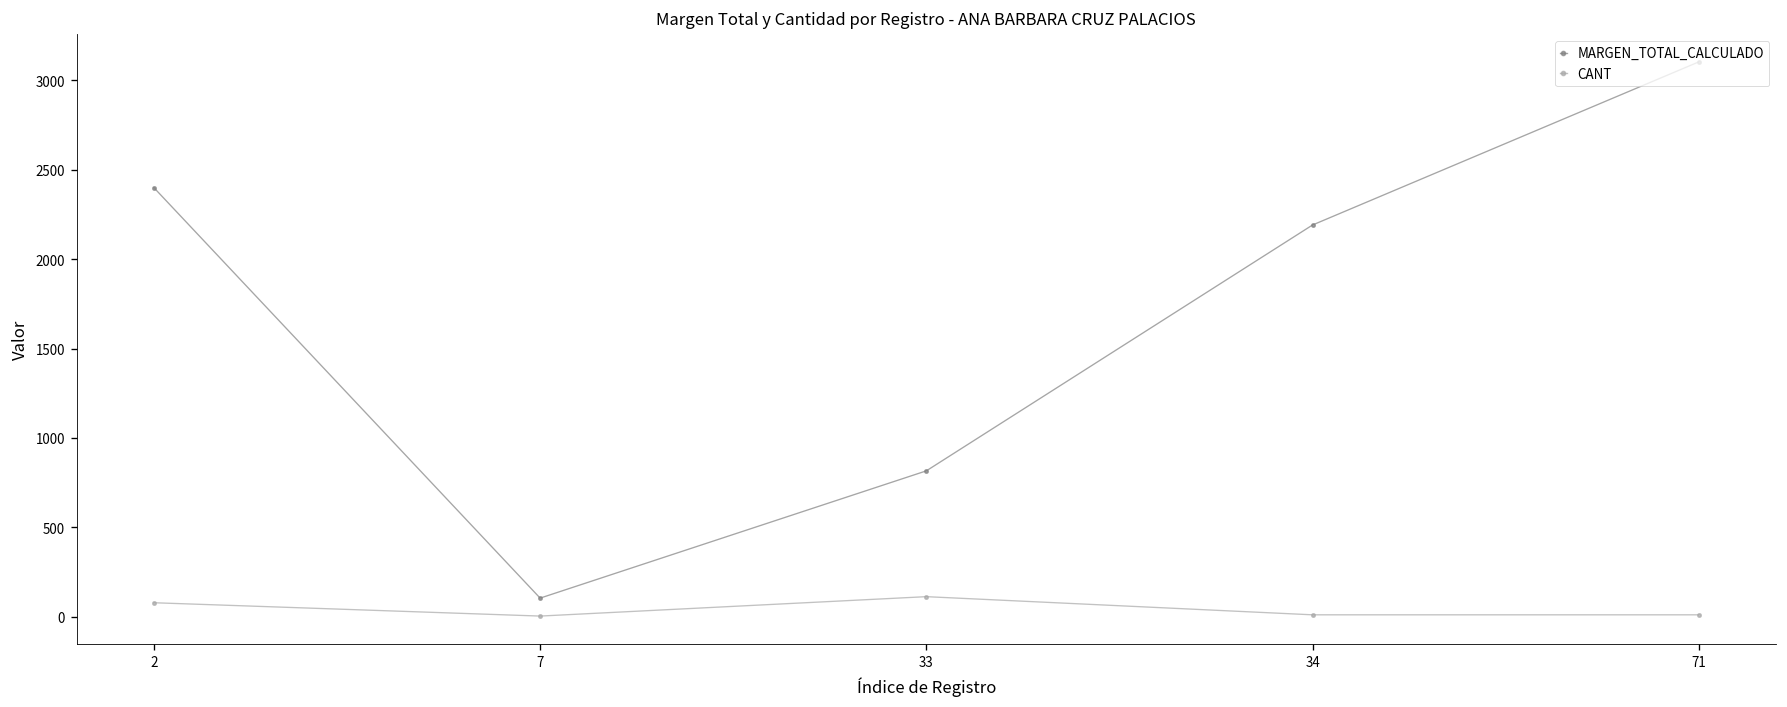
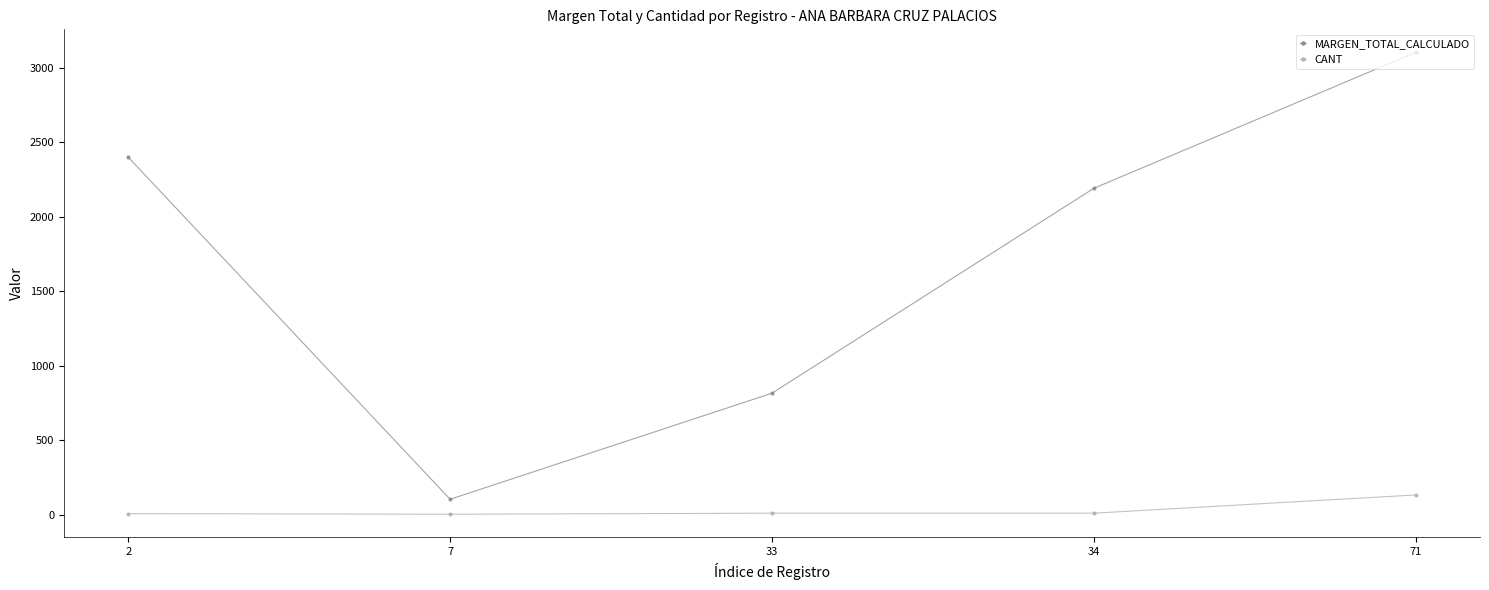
CANT, 2: 80 -> 10
CANT, 33: 110 -> 10
CANT, 71: 10 -> 130
